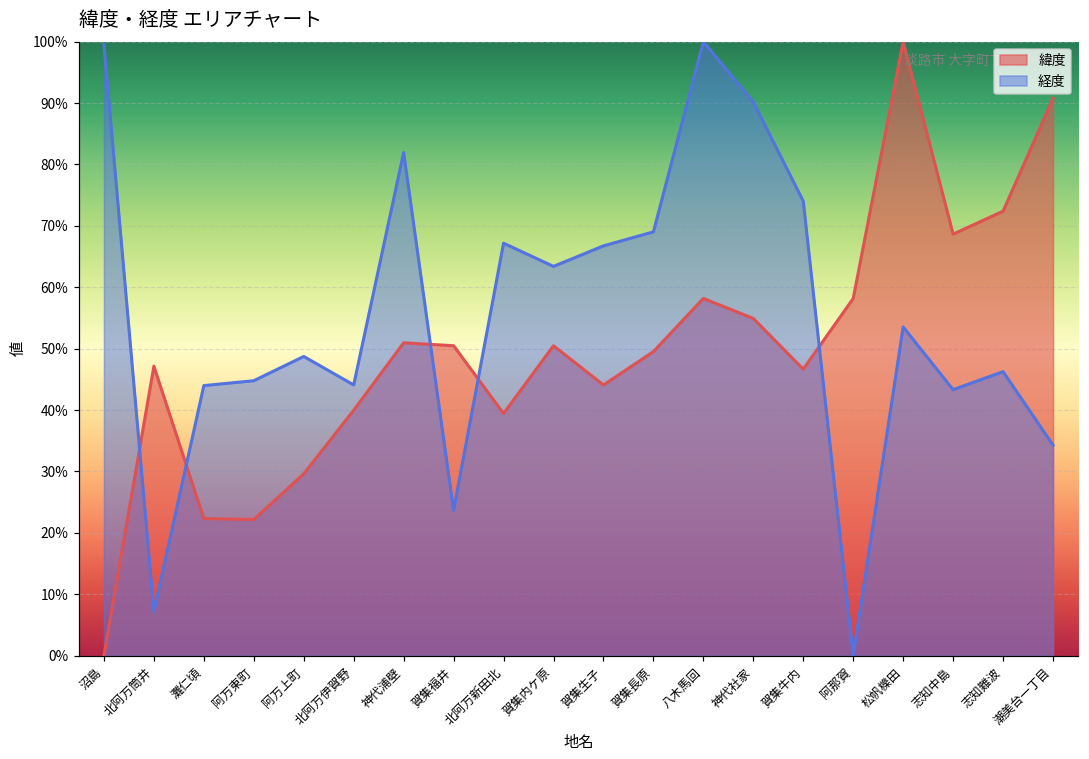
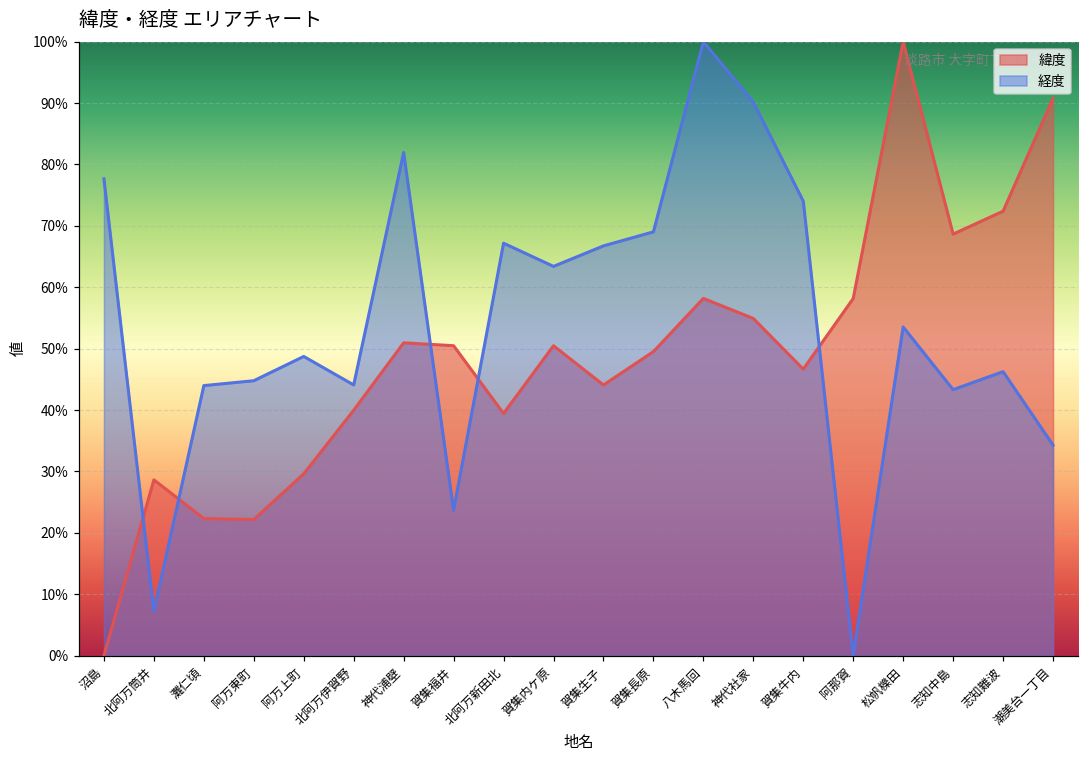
経度, 沼島: 100% -> 78%
緯度, 北阿万筒井: 47% -> 29%
